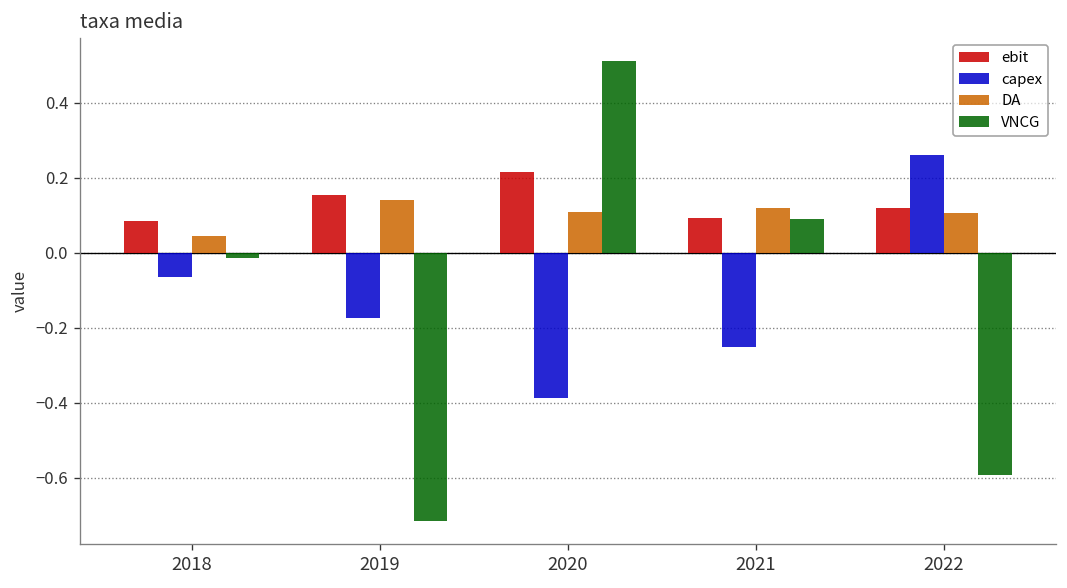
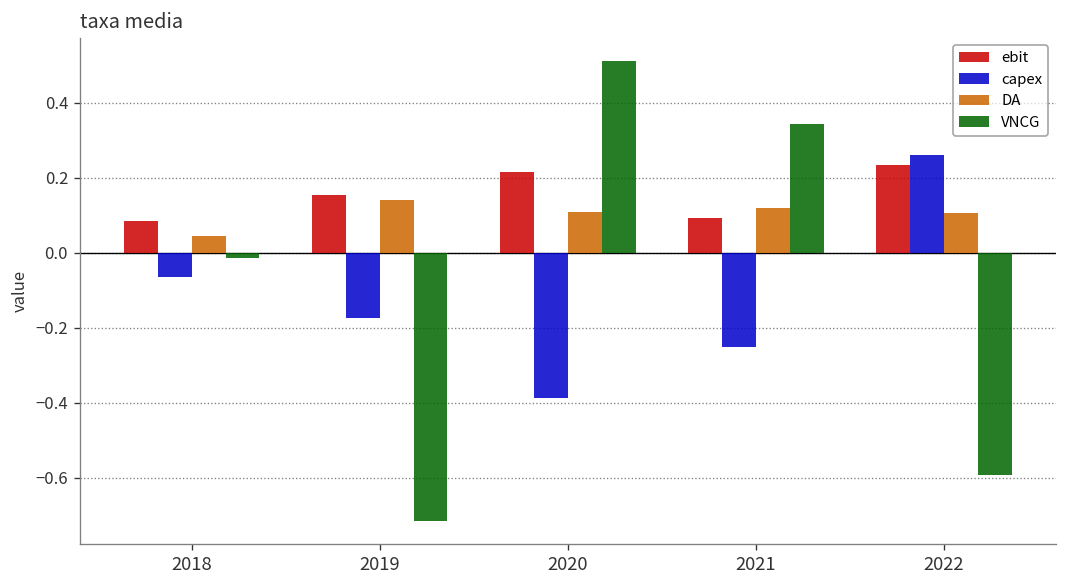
VNCG, 2021: 0.09 -> 0.34
ebit, 2022: 0.12 -> 0.23
